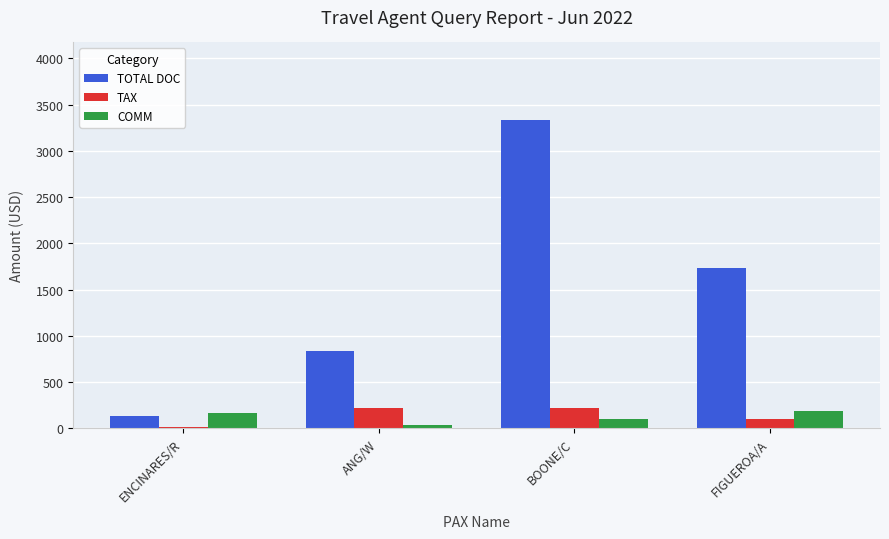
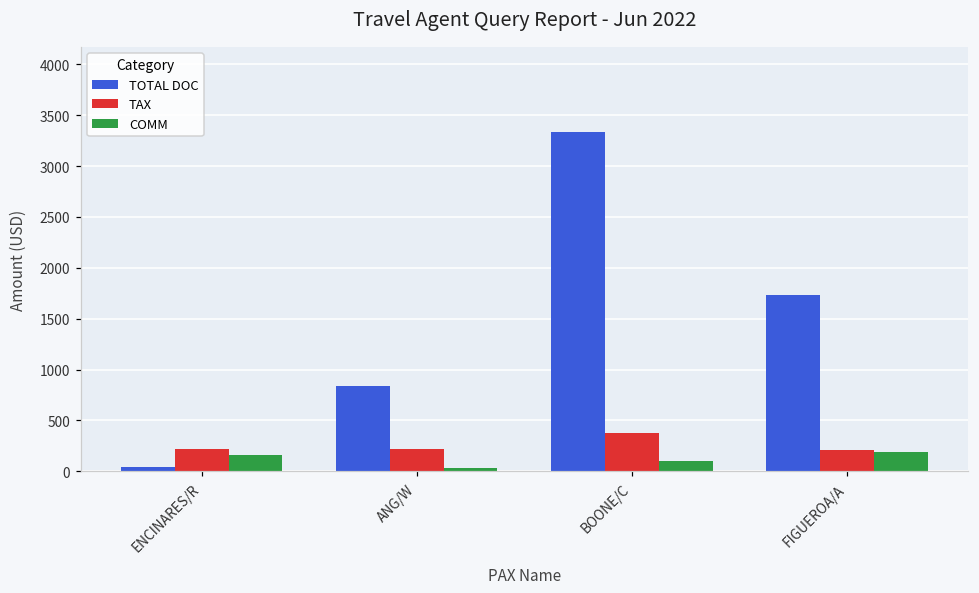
TOTAL DOC, ENCINARES/R: 100 -> 0
TAX, ENCINARES/R: 0 -> 200
TAX, BOONE/C: 200 -> 400
TAX, FIGUEROA/A: 100 -> 200
